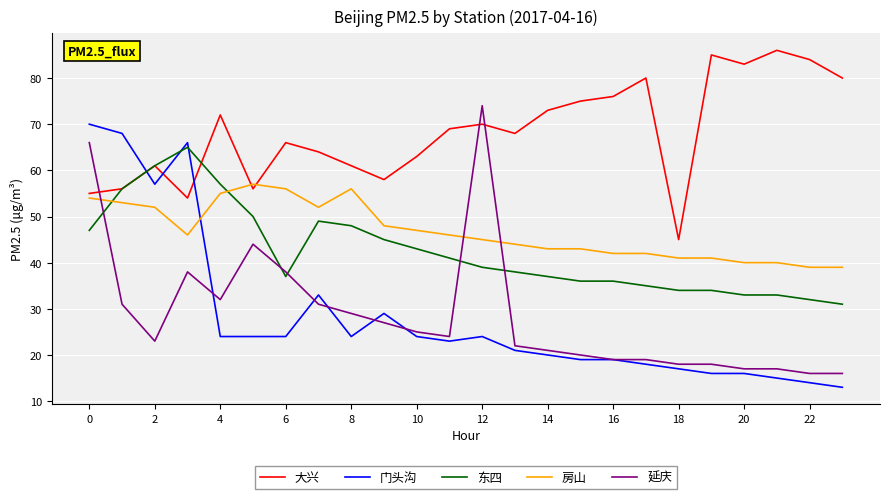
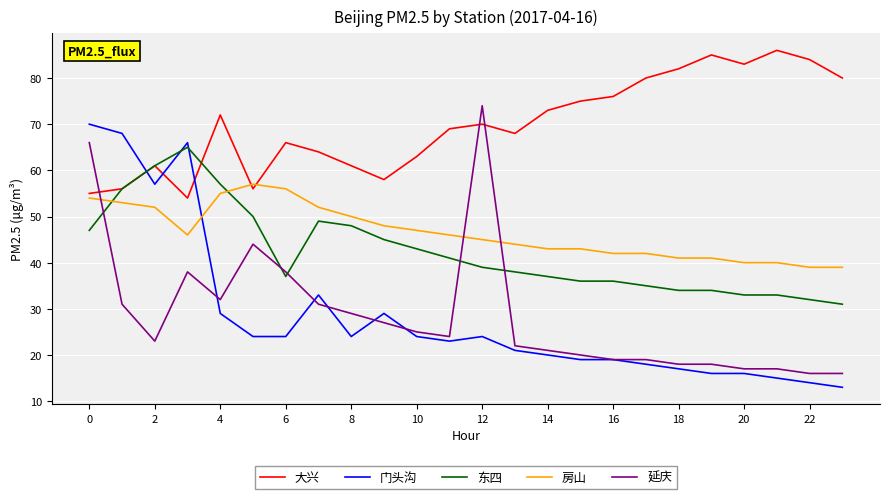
门头沟, 4: 24 -> 29
房山, 8: 56 -> 50
大兴, 18: 45 -> 82
